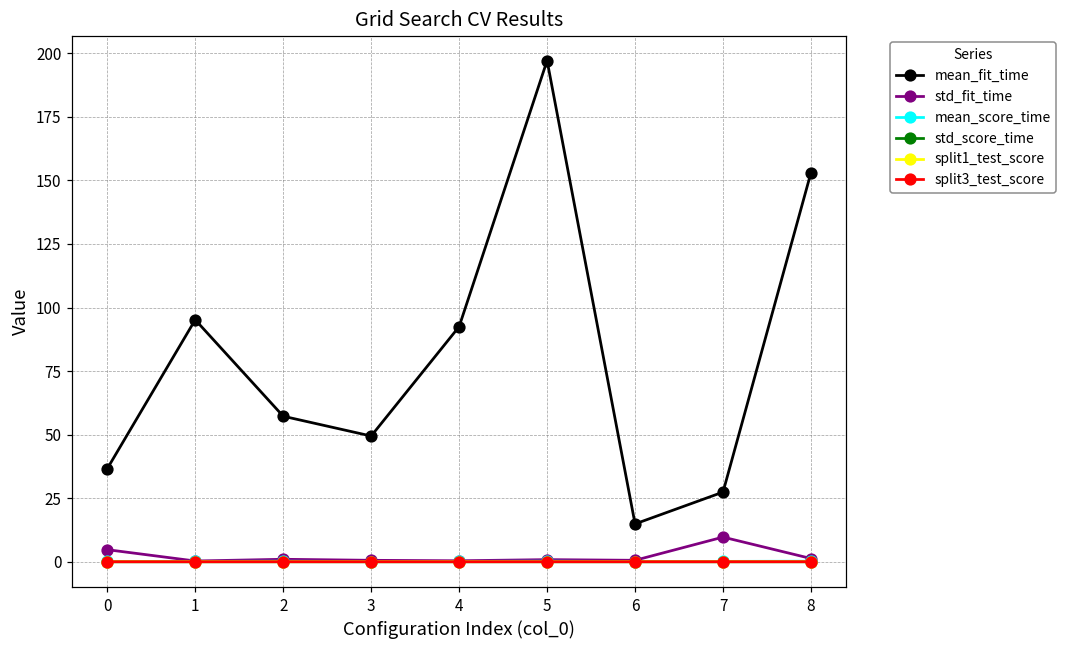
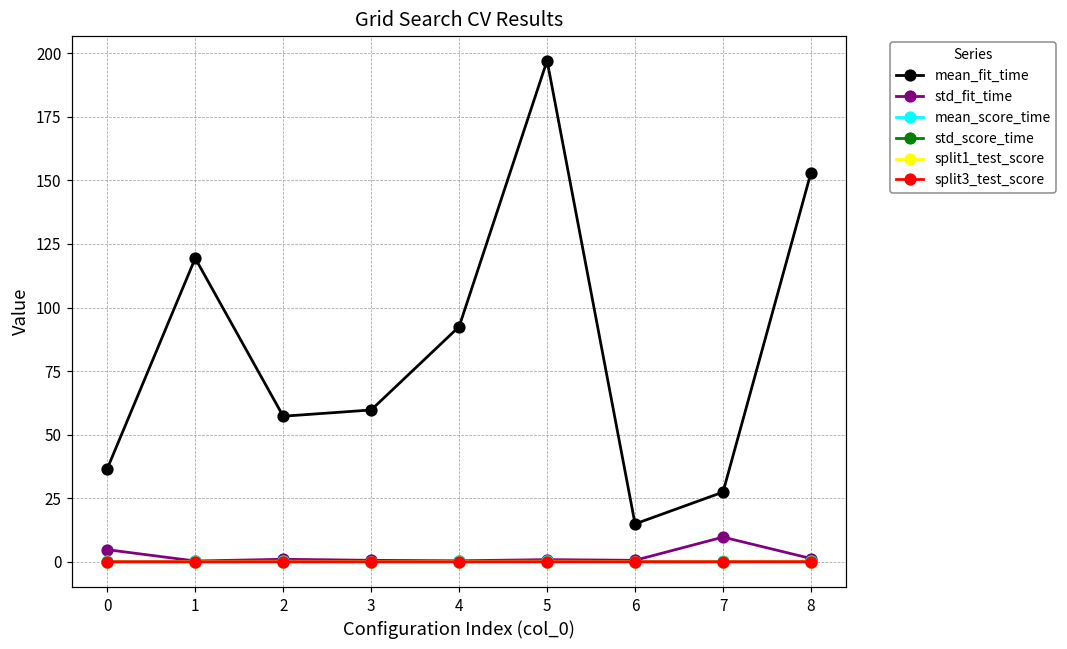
mean_fit_time, 1: 95 -> 119
mean_fit_time, 3: 49 -> 60
